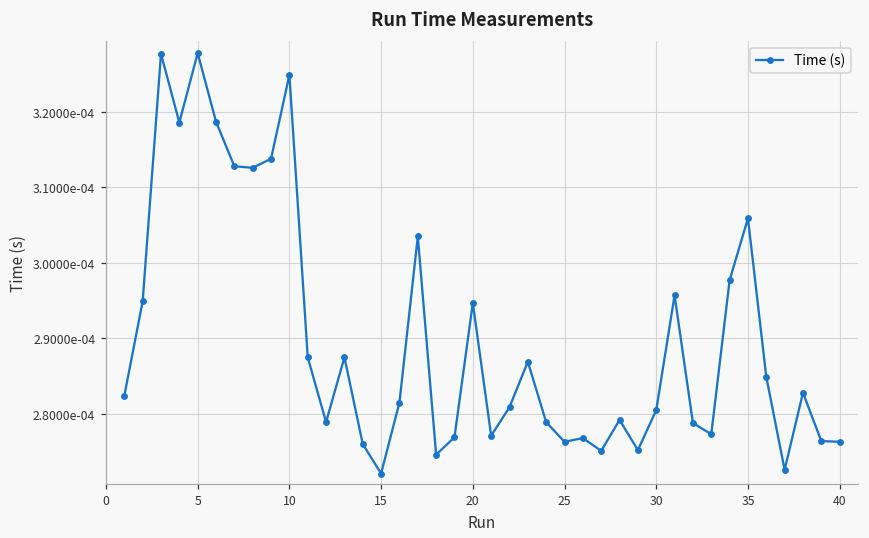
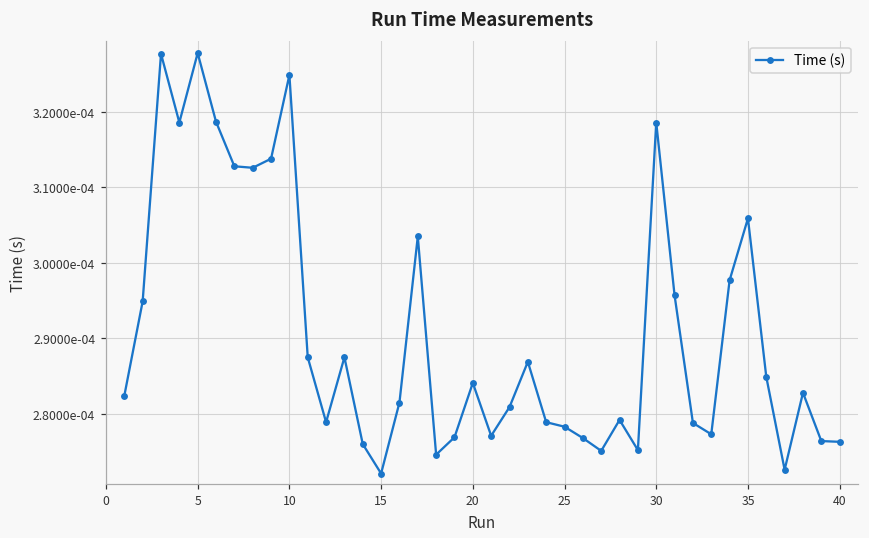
20: 0.000295 -> 0.000284
25: 0.000276 -> 0.000278
30: 0.000281 -> 0.000319
